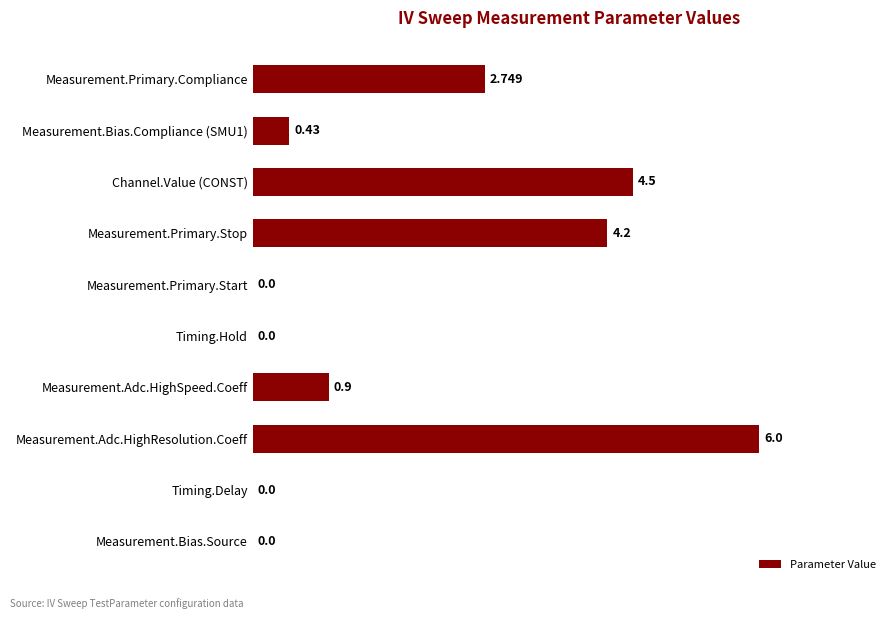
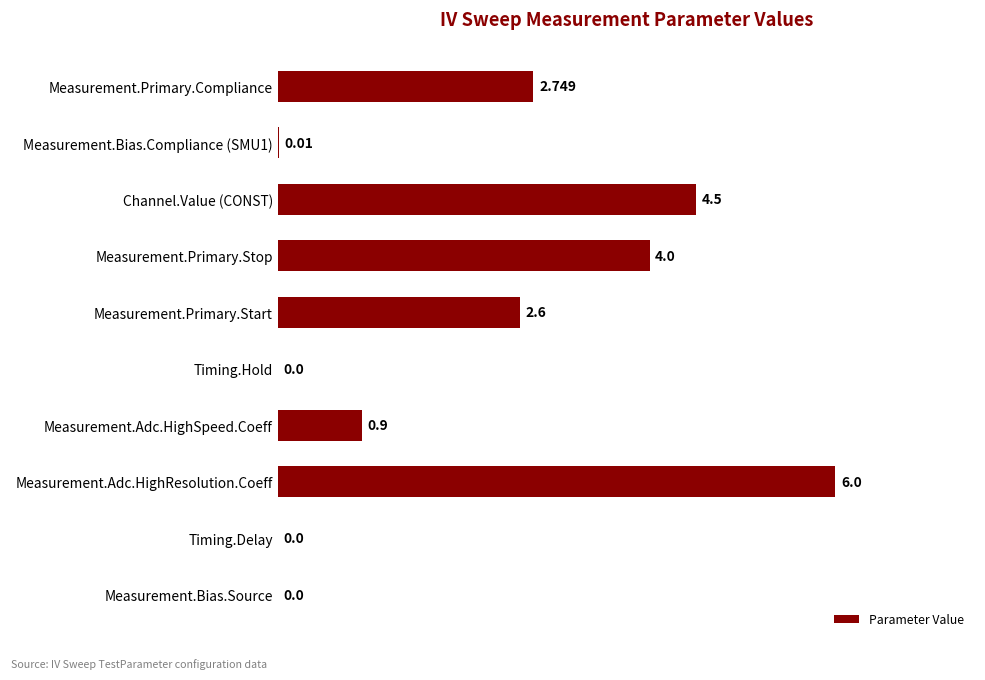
Measurement.Bias.Compliance (SMU1): 0.43 -> 0.01
Measurement.Primary.Stop: 4.2 -> 4.0
Measurement.Primary.Start: 0.0 -> 2.6
